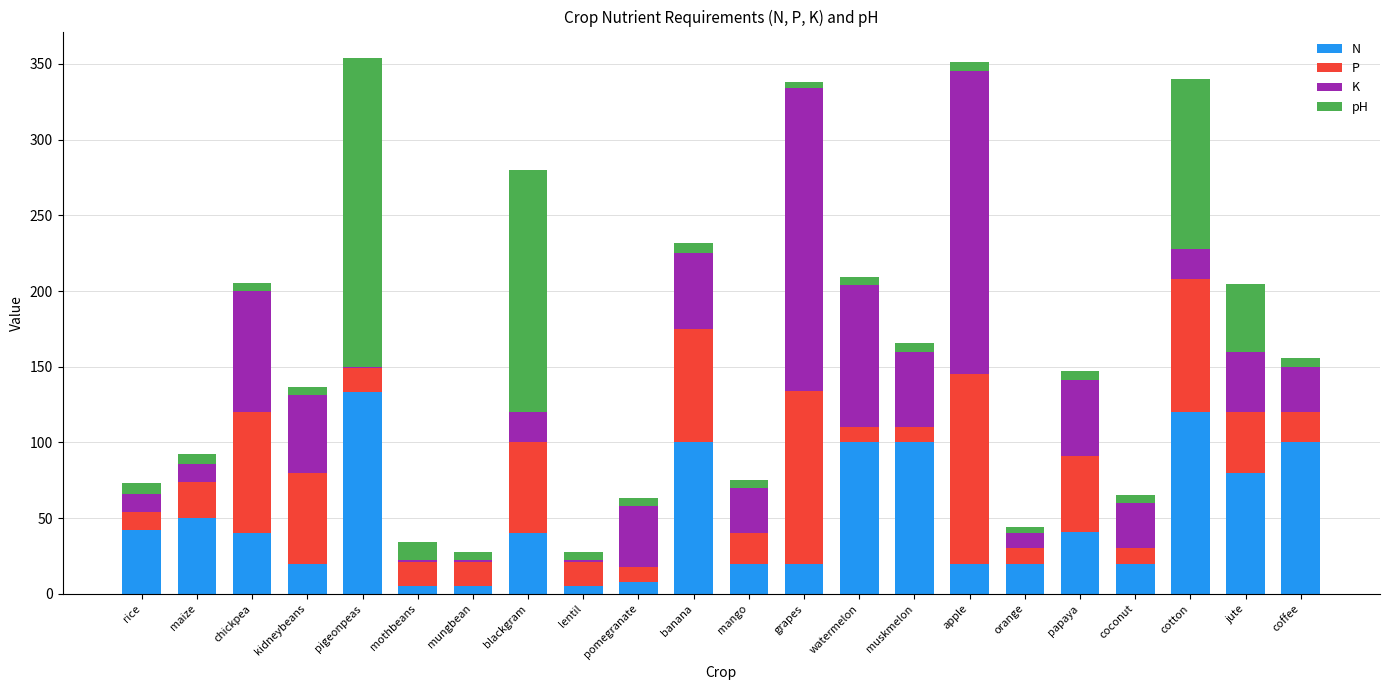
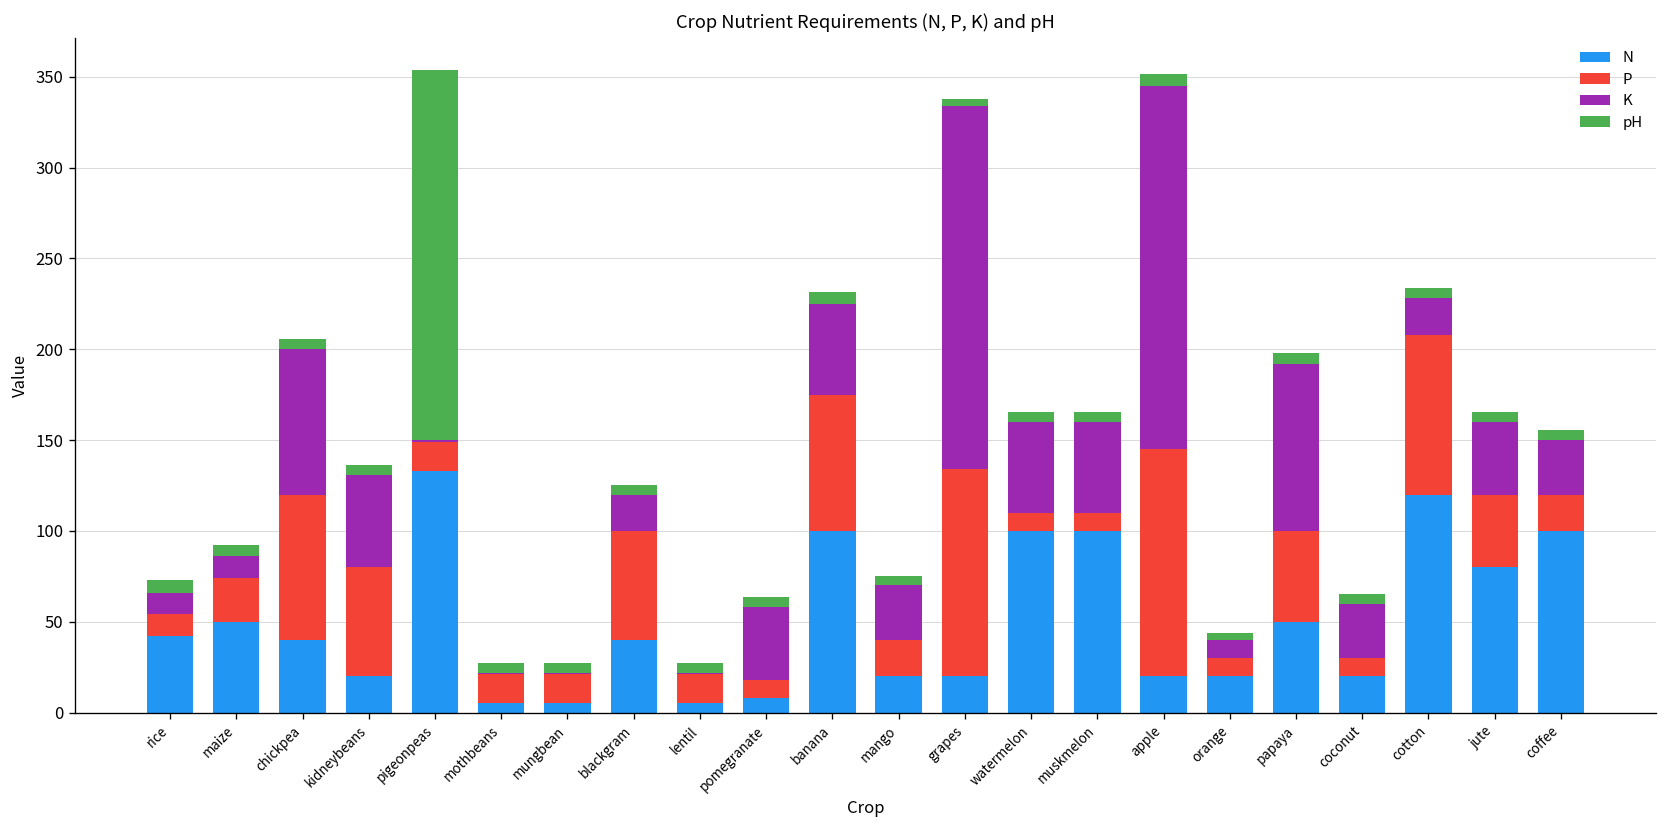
pH, mothbeans: 12 -> 6
pH, blackgram: 160 -> 5
K, watermelon: 94 -> 50
N, papaya: 41 -> 50
K, papaya: 50 -> 92
pH, cotton: 112 -> 6
pH, jute: 44 -> 6
